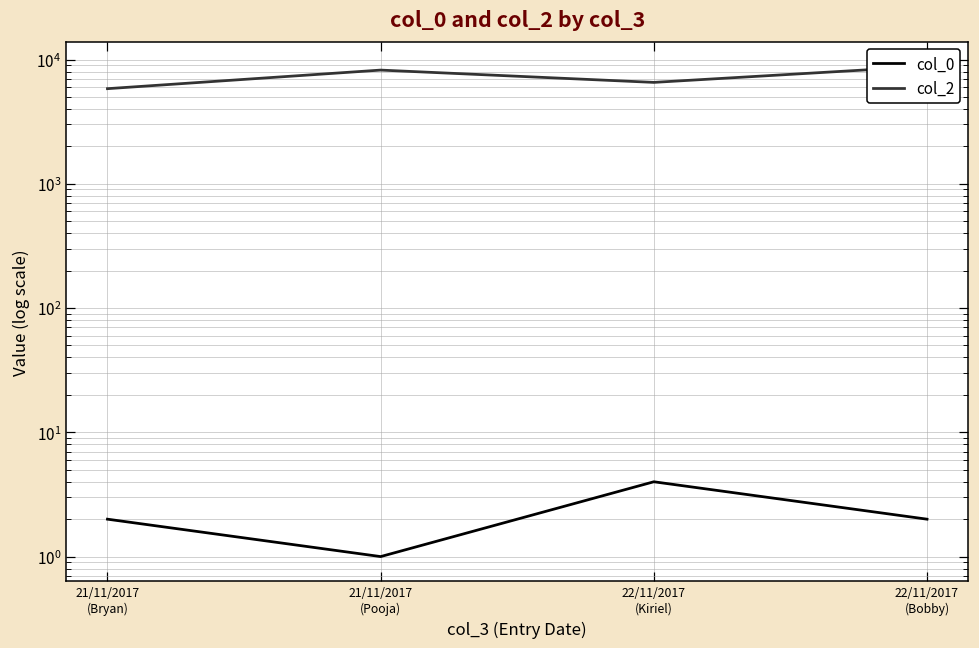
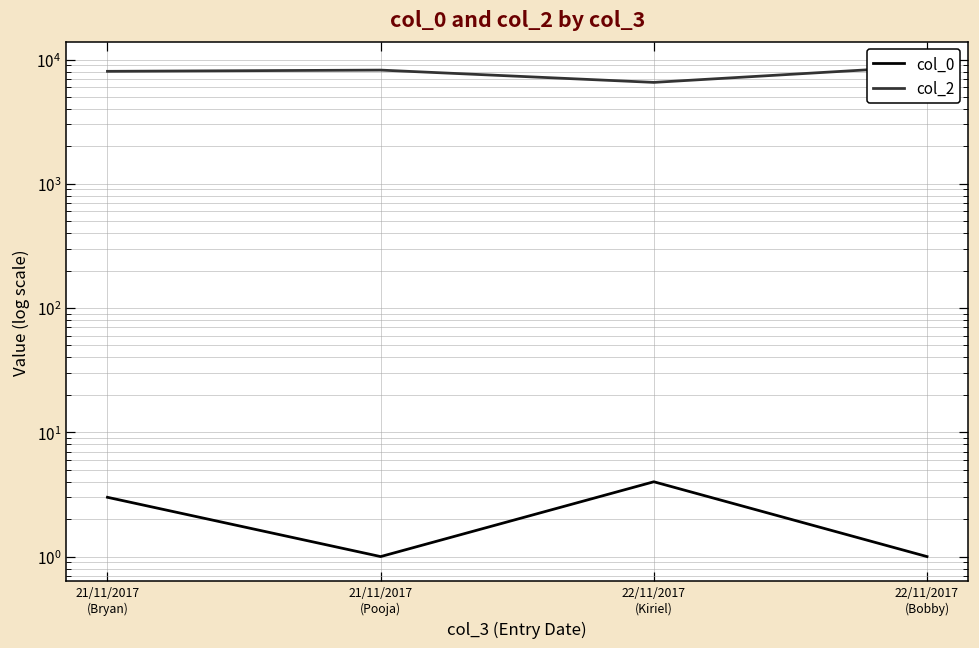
col_0, 21/11/2017 (Bryan): 2 -> 3
col_2, 21/11/2017 (Bryan): 6000 -> 8000
col_0, 22/11/2017 (Bobby): 2 -> 1
